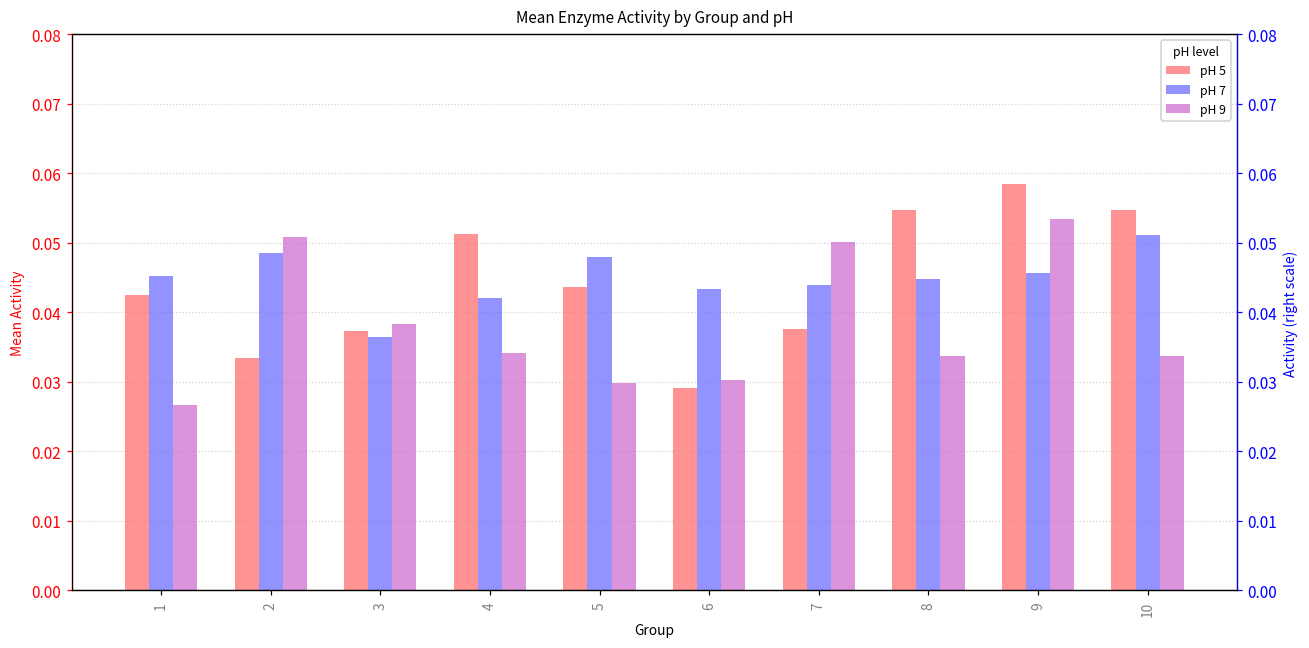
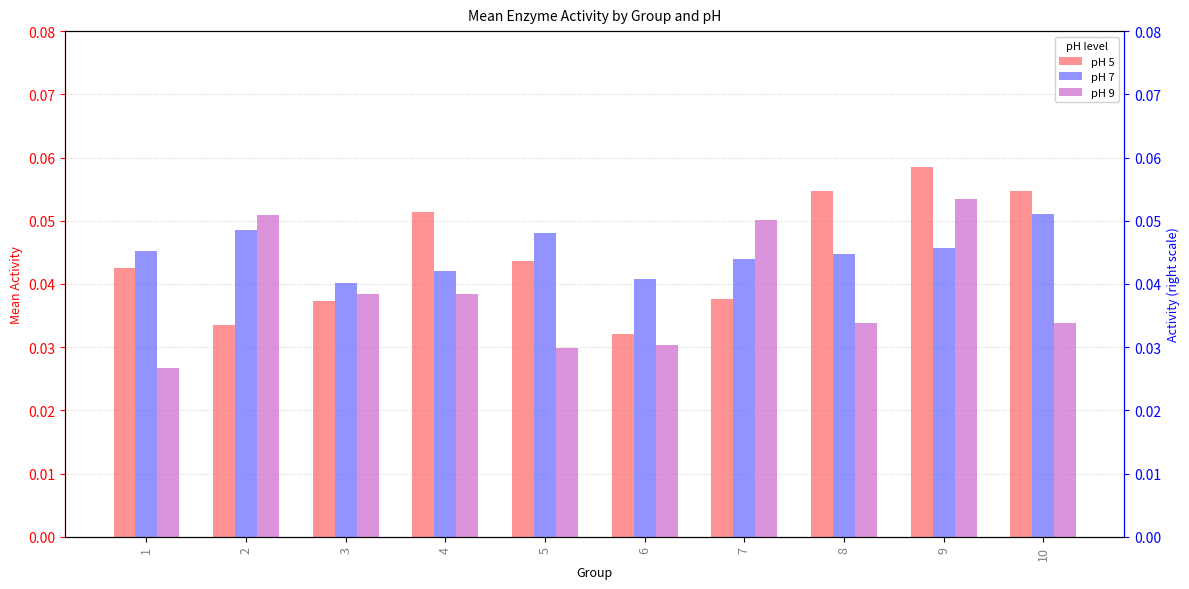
pH 7, 3: 0.036 -> 0.040
pH 9, 4: 0.034 -> 0.038
pH 5, 6: 0.029 -> 0.032
pH 7, 6: 0.043 -> 0.041
